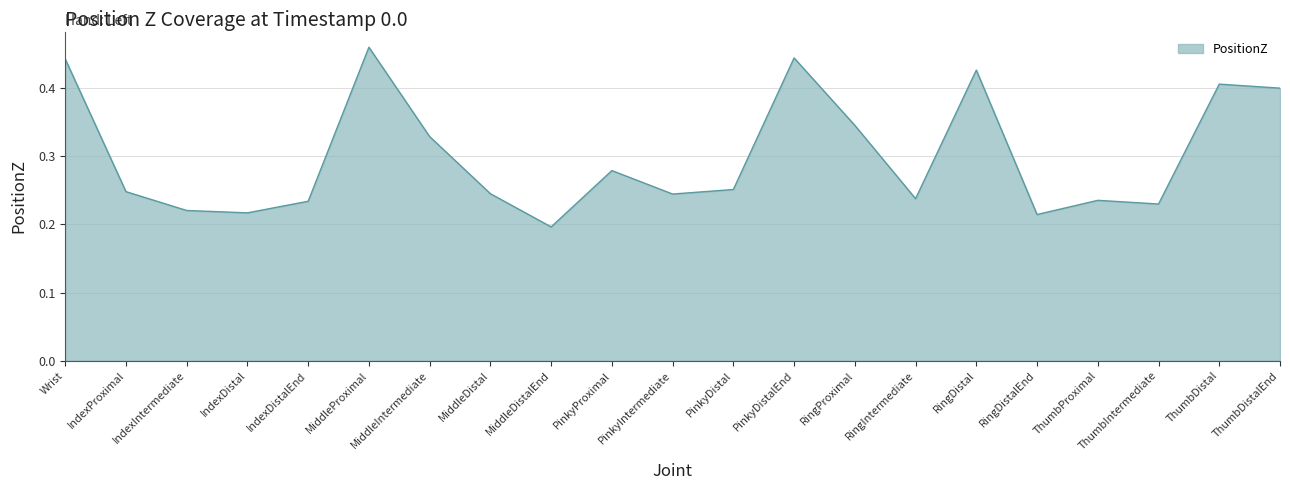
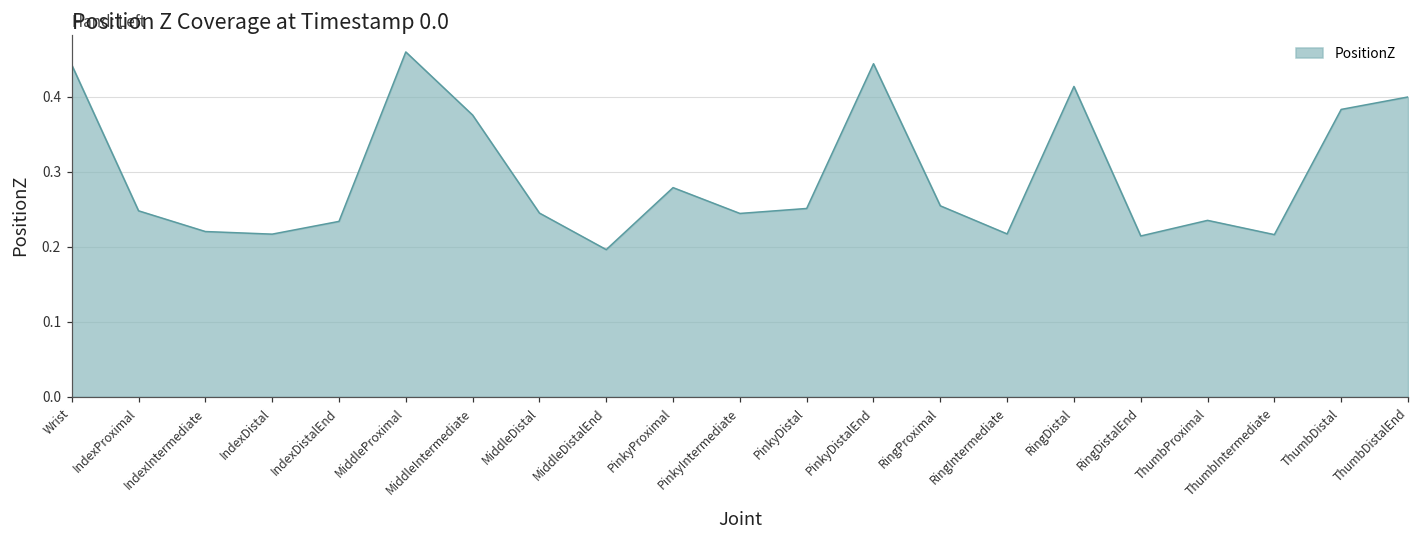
MiddleIntermediate: 0.33 -> 0.38
RingProximal: 0.35 -> 0.25
RingIntermediate: 0.24 -> 0.22
RingDistal: 0.43 -> 0.41
ThumbIntermediate: 0.23 -> 0.22
ThumbDistal: 0.41 -> 0.38
